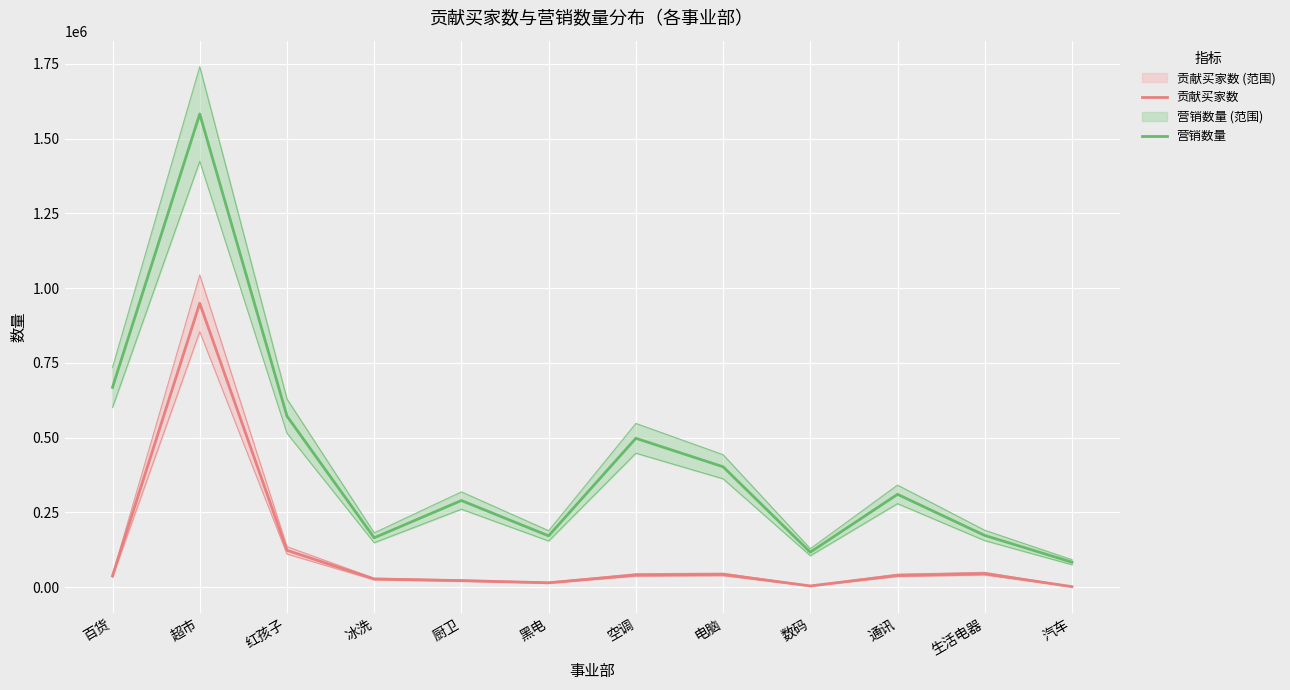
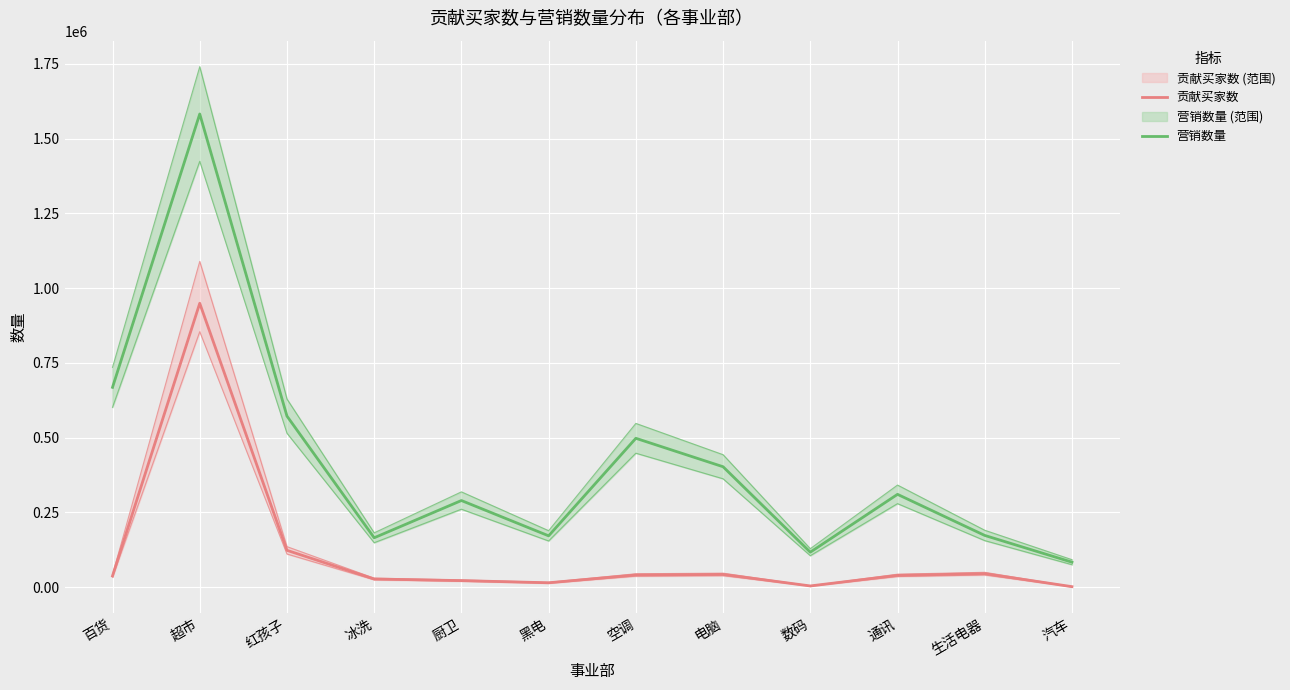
贡献买家数 (范围), 超市: 1040000 -> 1090000
